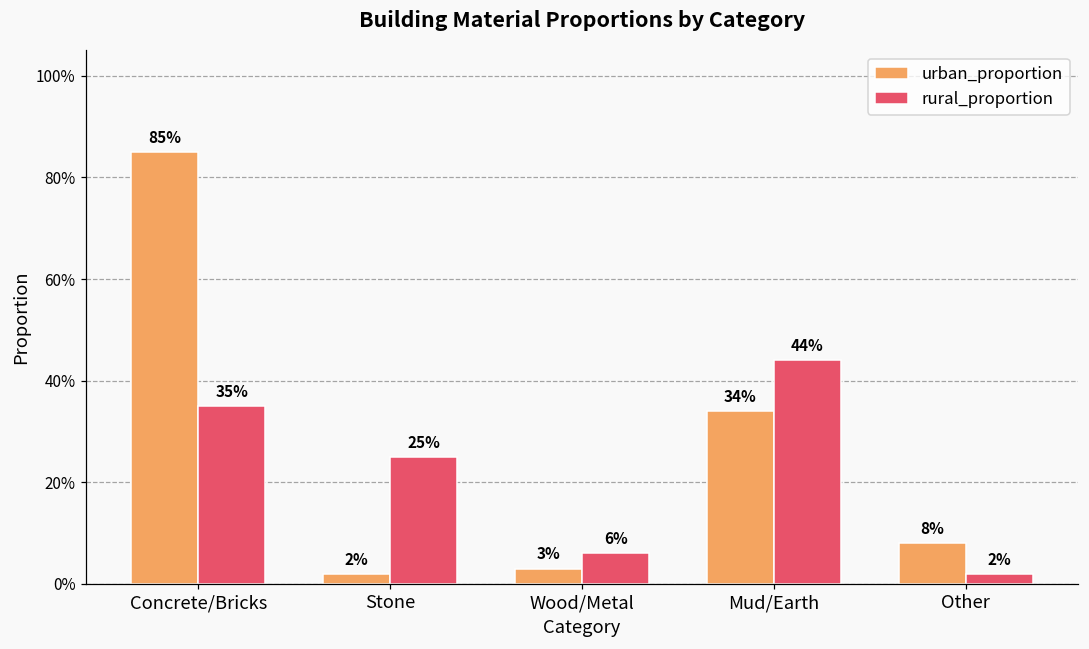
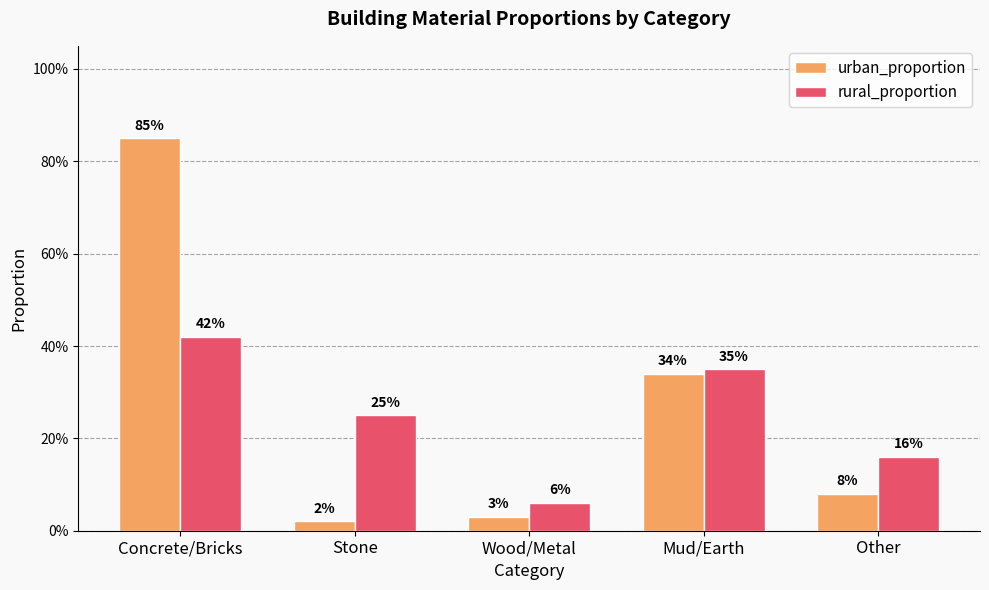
rural_proportion, Concrete/Bricks: 35% -> 42%
rural_proportion, Mud/Earth: 44% -> 35%
rural_proportion, Other: 2% -> 16%
